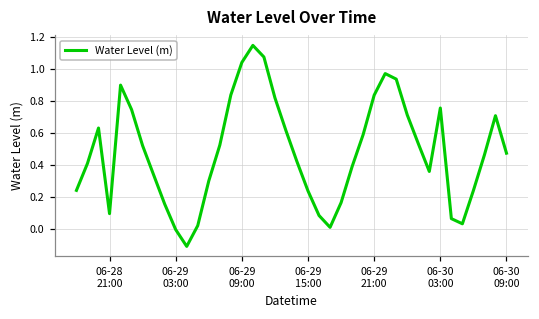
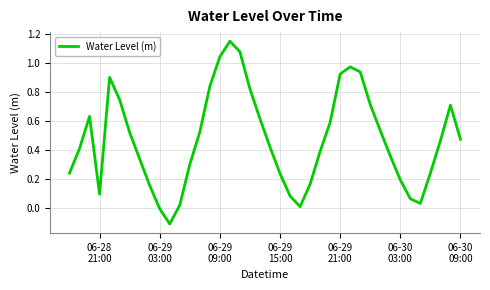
06-29 21:00: 0.84 -> 0.92
06-30 03:00: 0.76 -> 0.19
